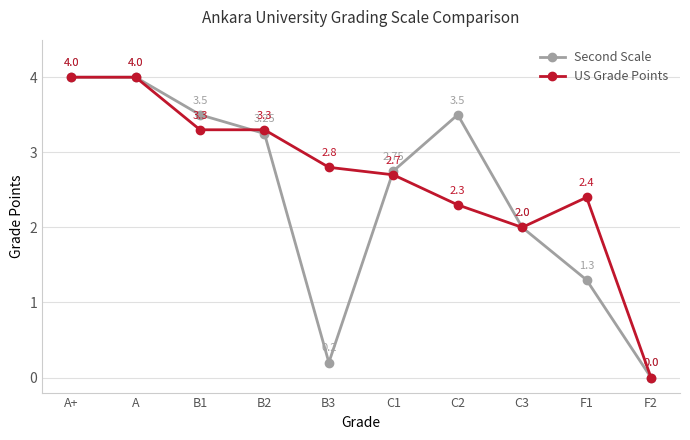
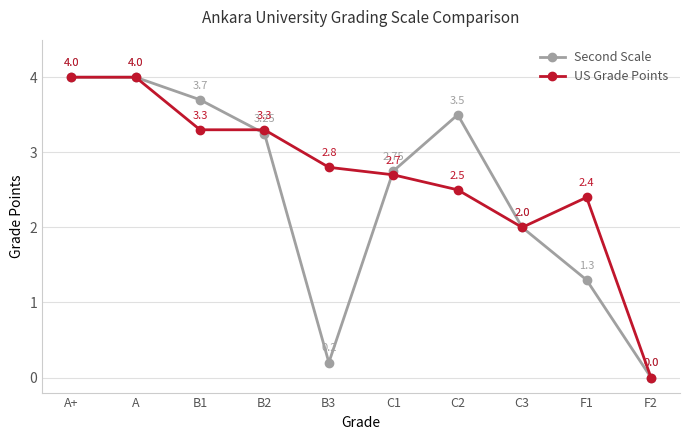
Second Scale, B1: 3.5 -> 3.7
US Grade Points, C2: 2.3 -> 2.5
